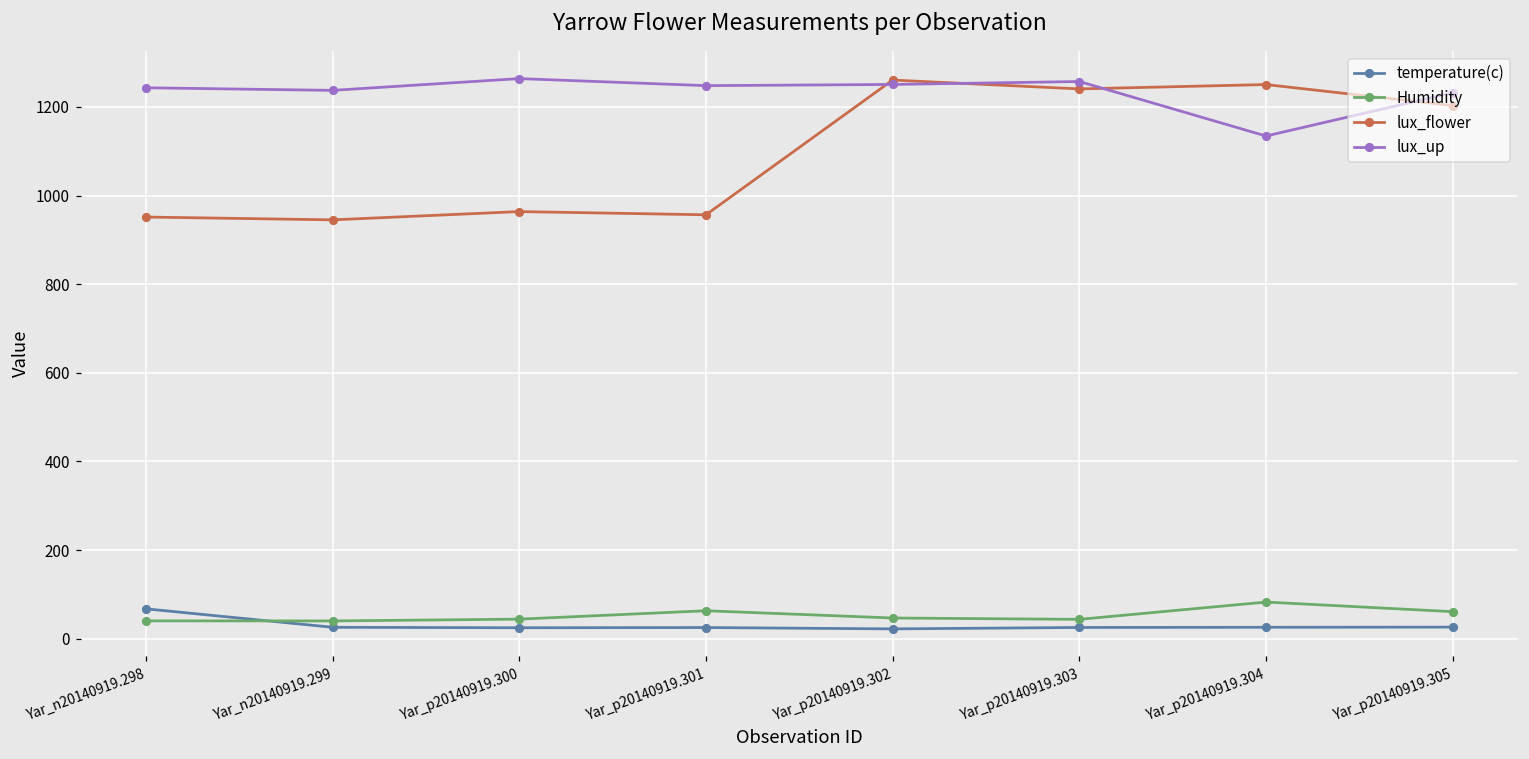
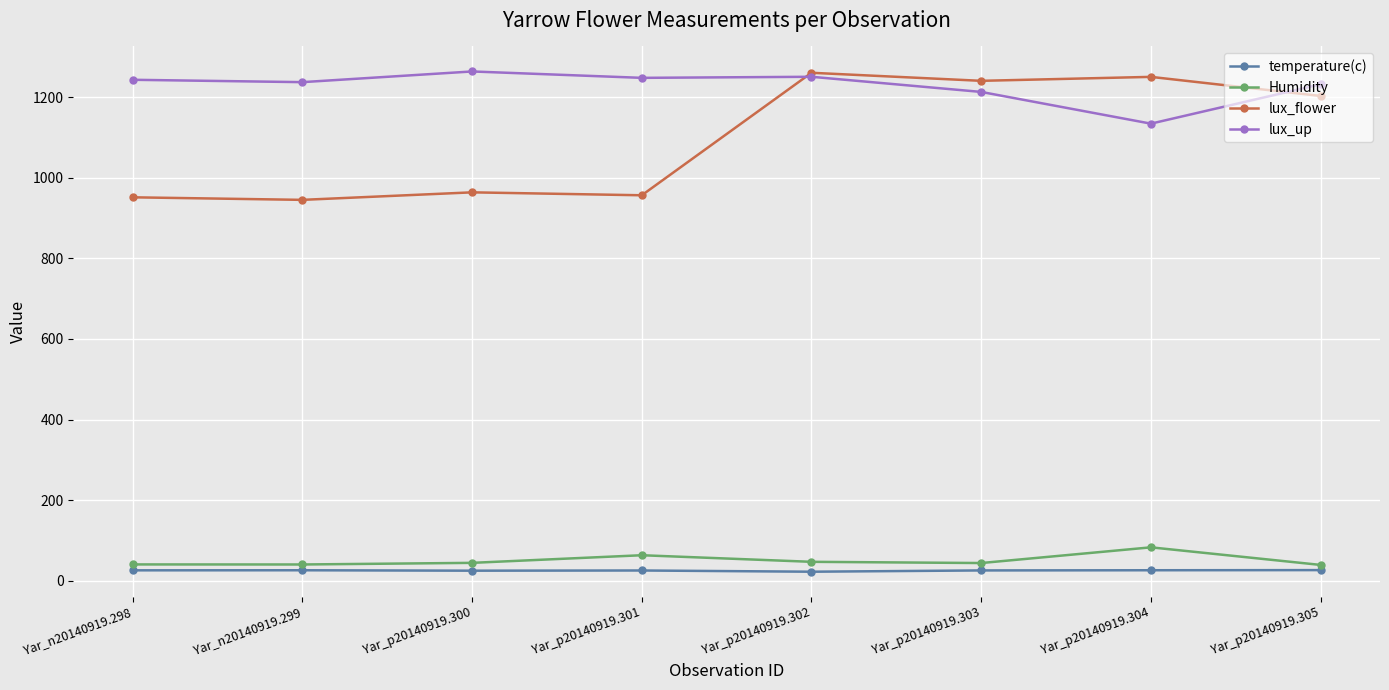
temperature(c), Yar_n20140919.298: 70 -> 30
lux_up, Yar_p20140919.303: 1260 -> 1210
Humidity, Yar_p20140919.305: 60 -> 40
